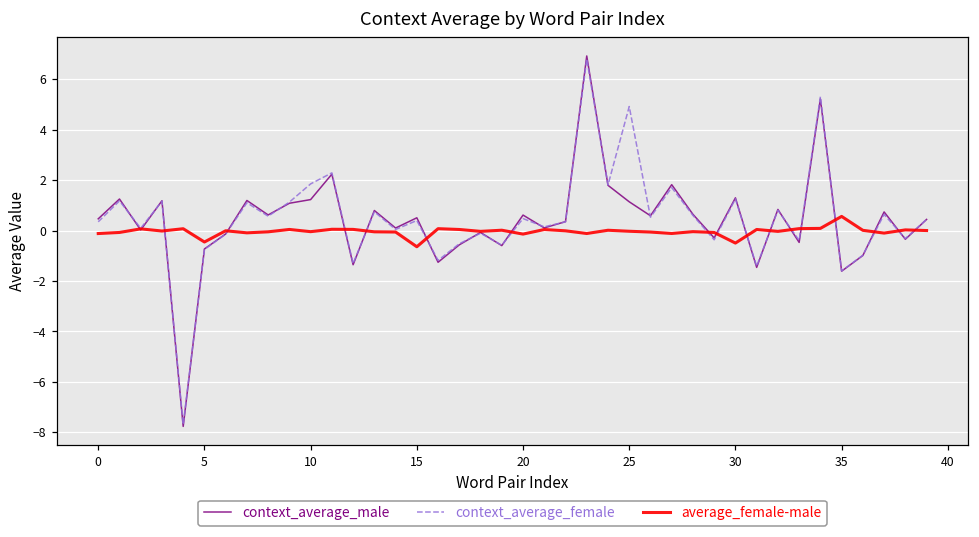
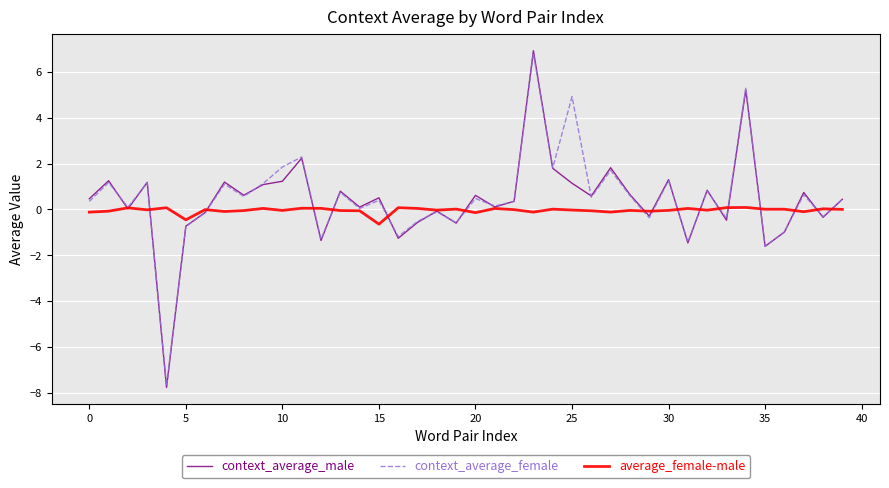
average_female-male, 30: -0.5 -> 0.0
average_female-male, 35: 0.6 -> 0.0
